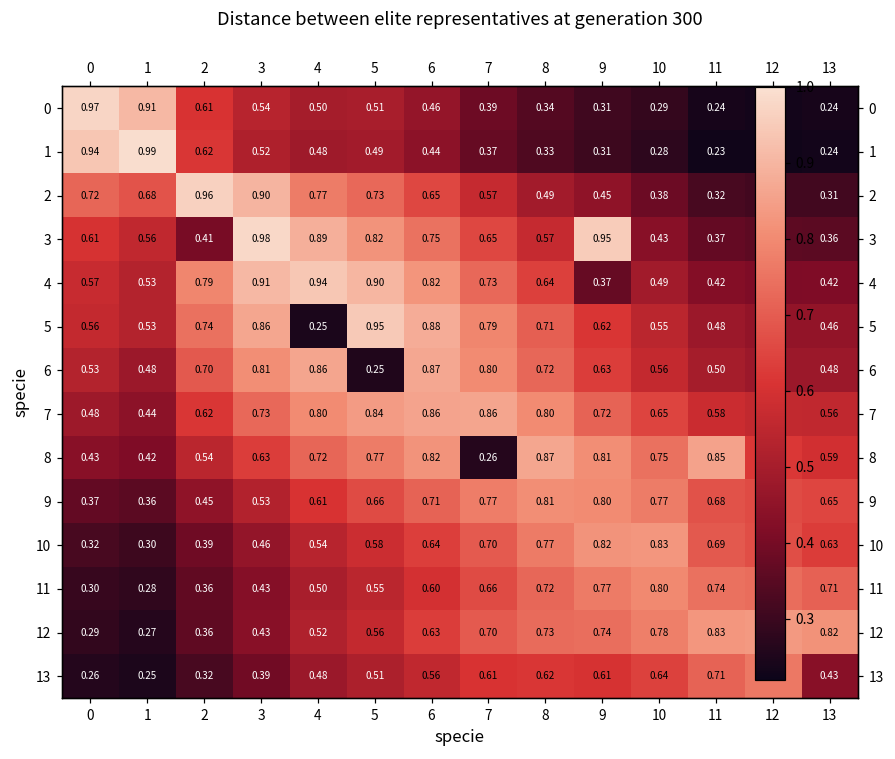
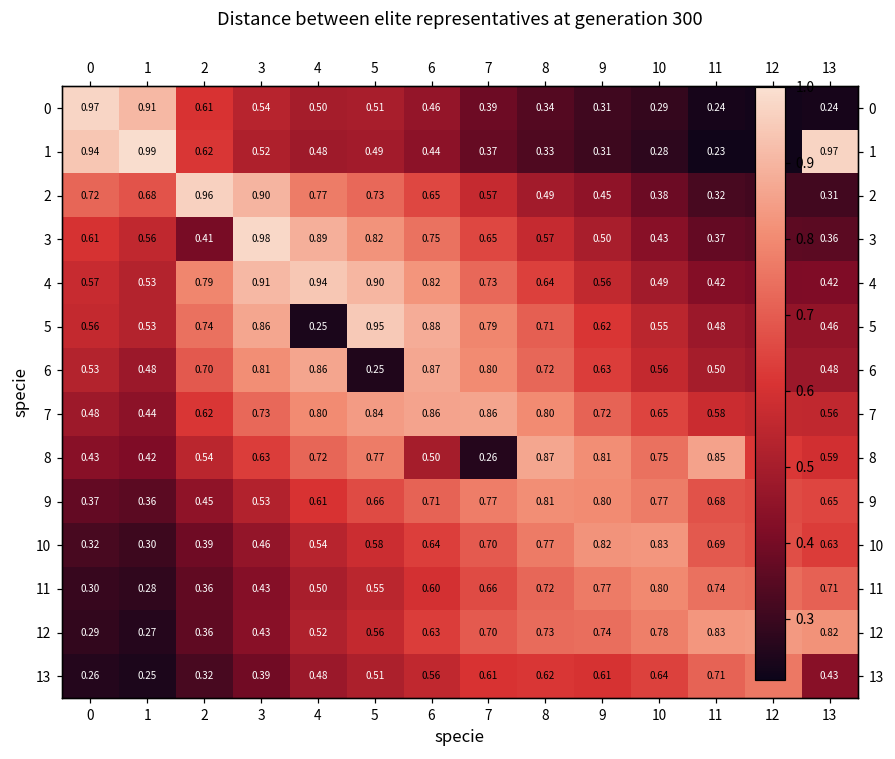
1, 13: 0.24 -> 0.97
3, 9: 0.95 -> 0.50
4, 9: 0.37 -> 0.56
8, 6: 0.82 -> 0.50
